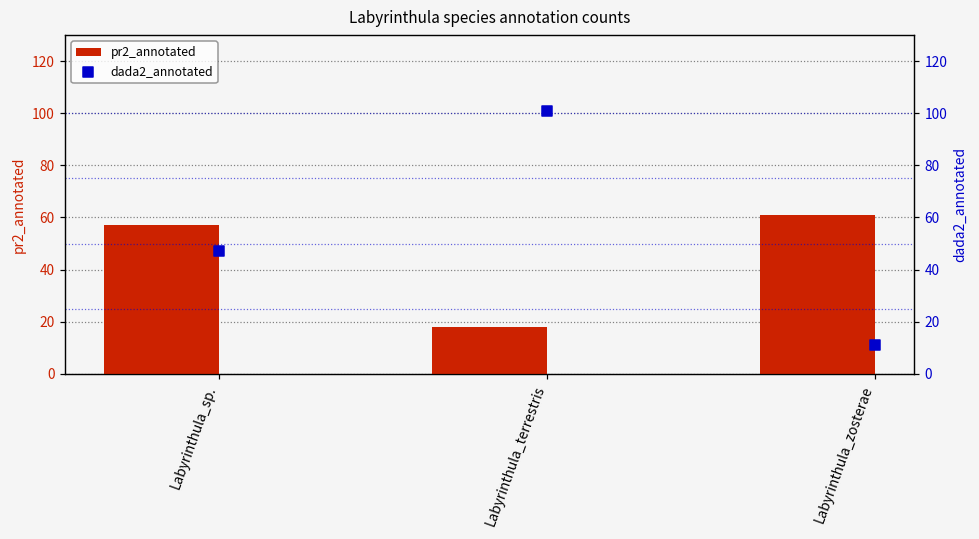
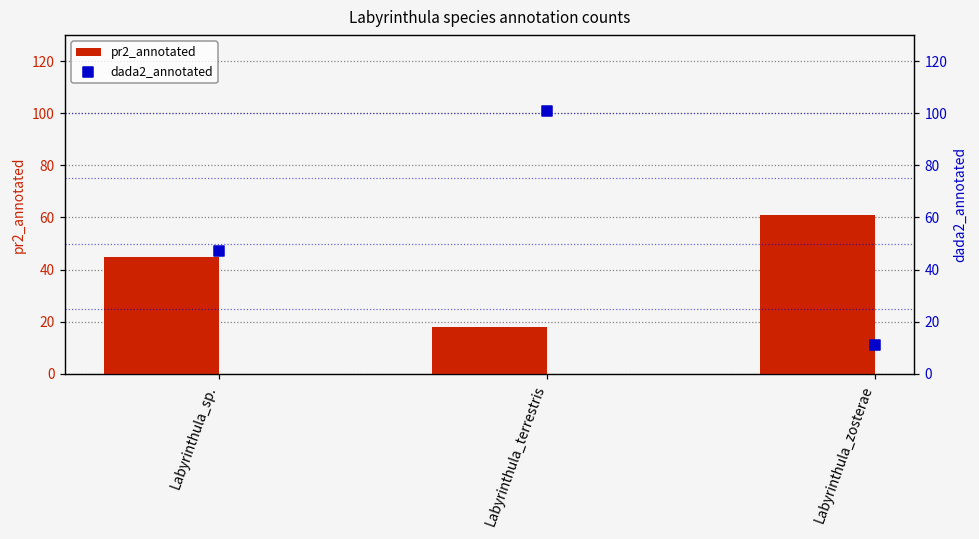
pr2_annotated, Labyrinthula_sp.: 57 -> 45
